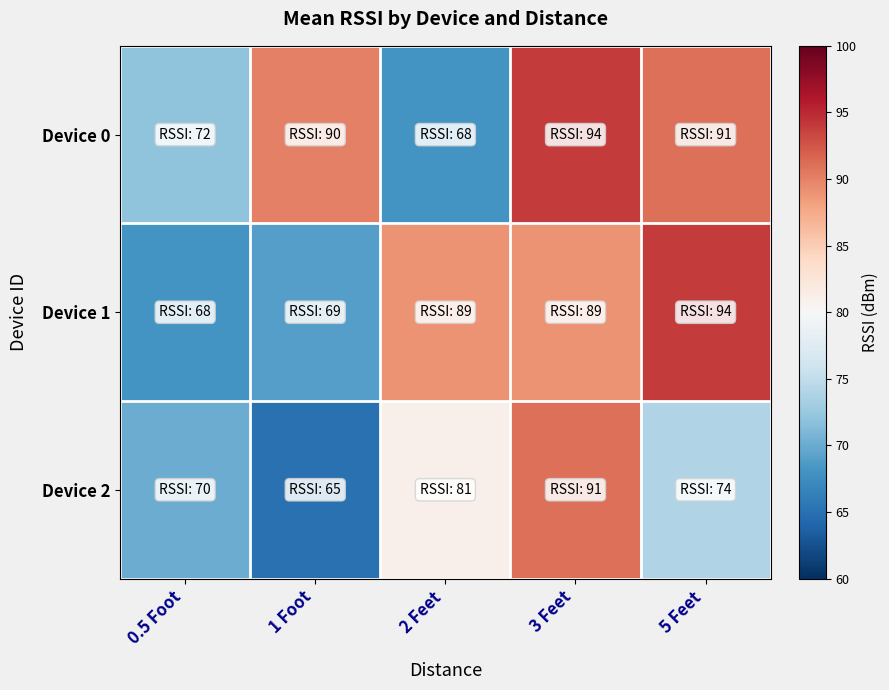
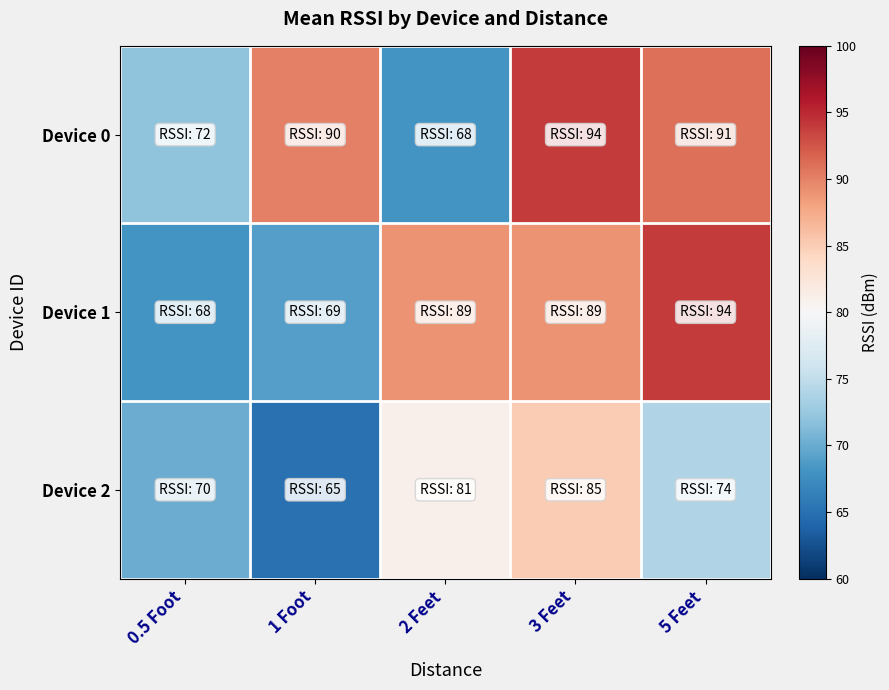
Device 2, 3 Feet: 91 -> 85
